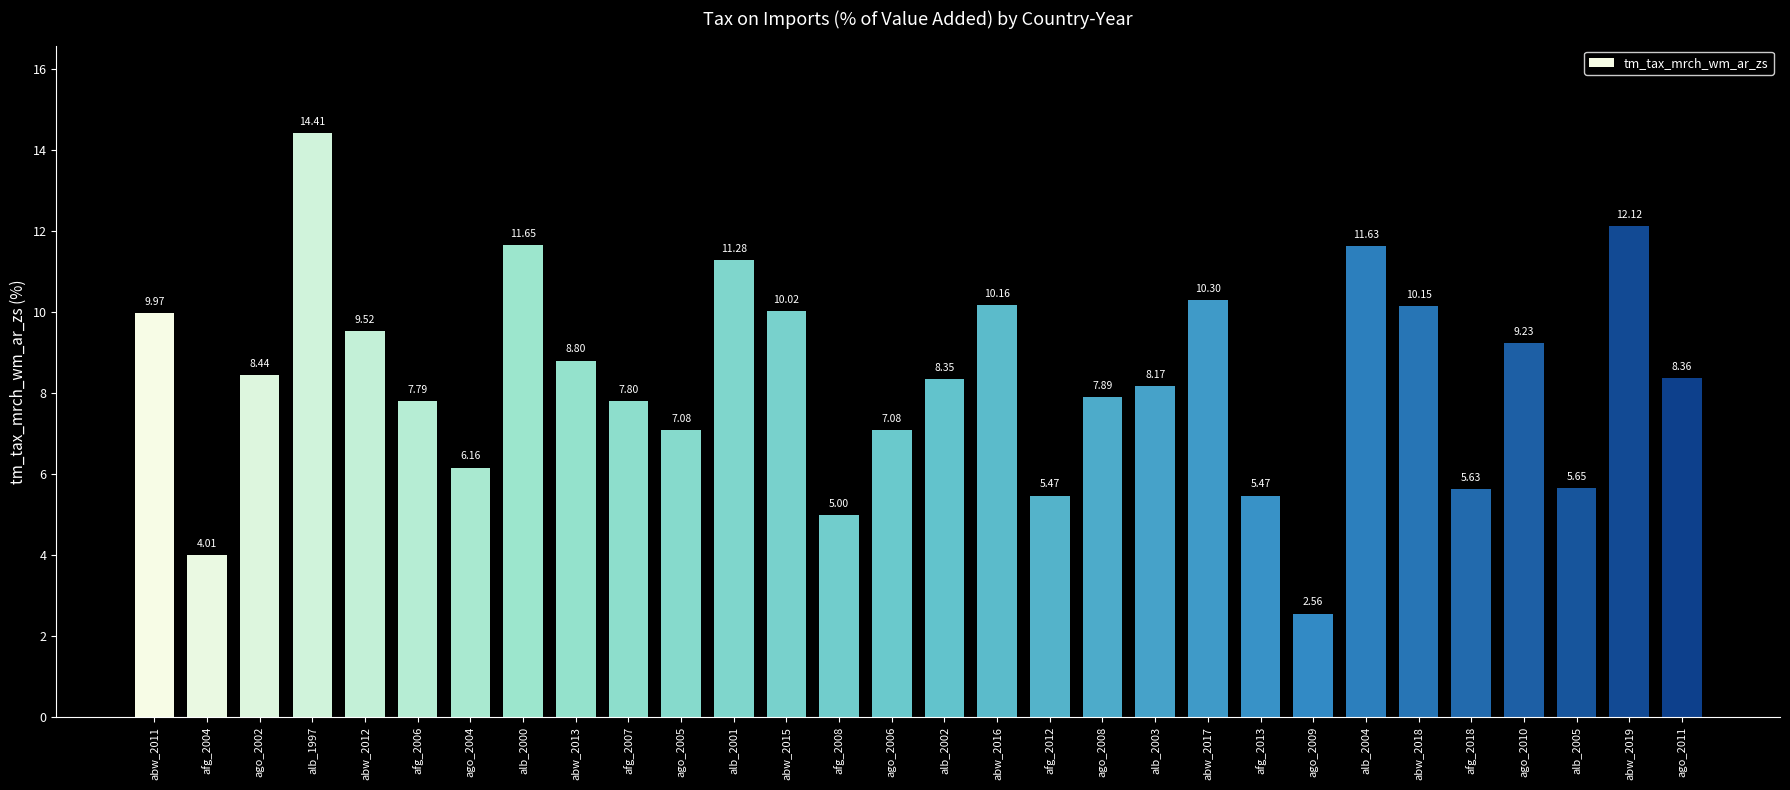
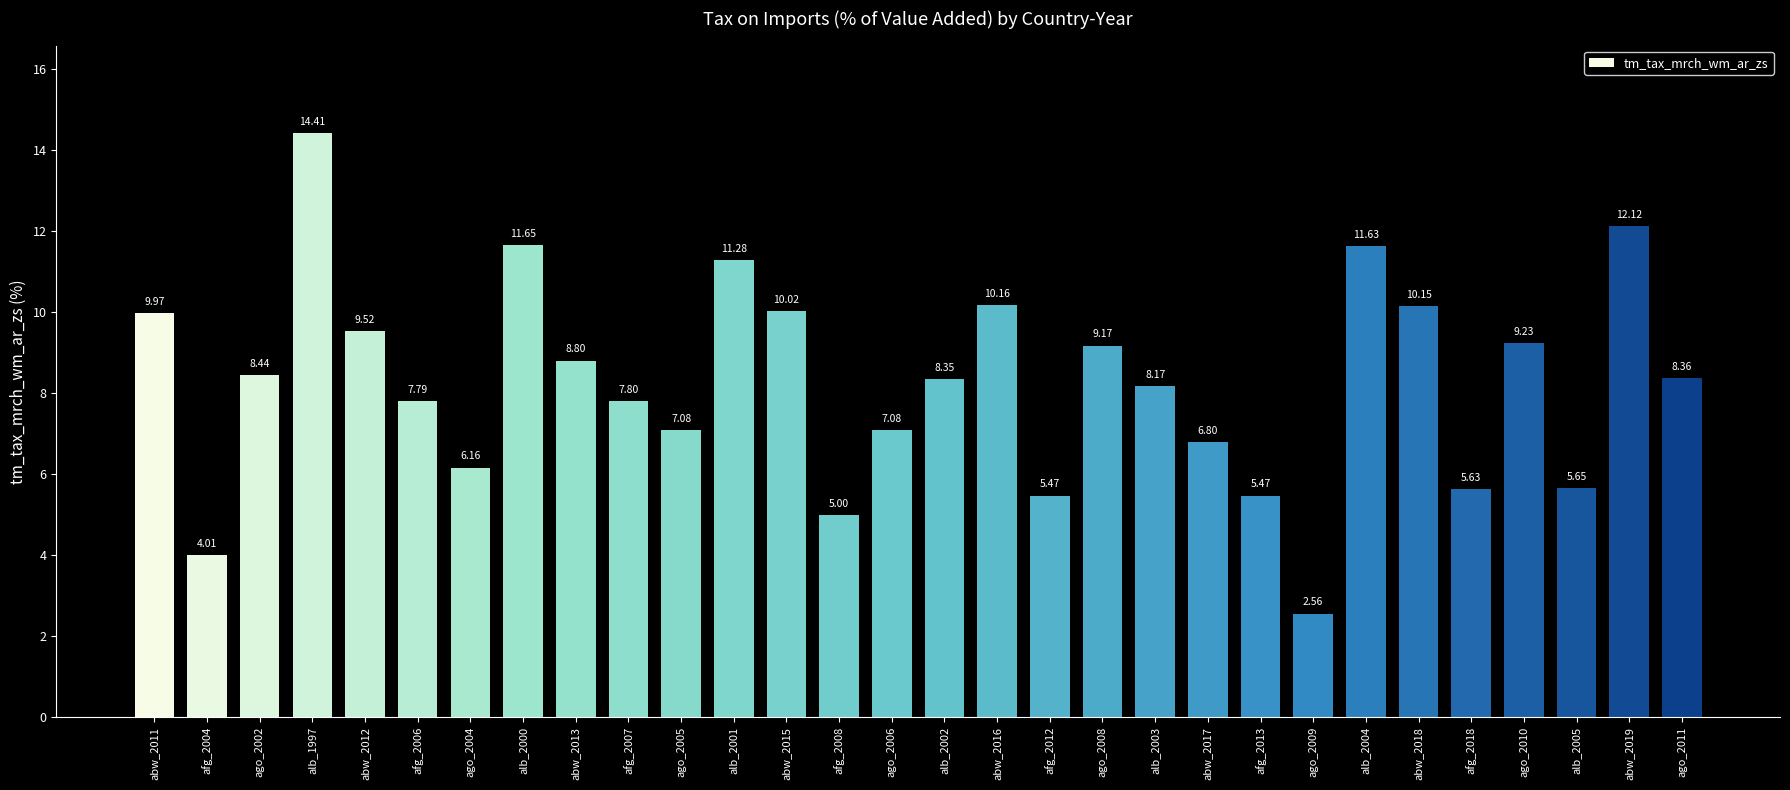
ago_2008: 7.89 -> 9.17
abw_2017: 10.30 -> 6.80
